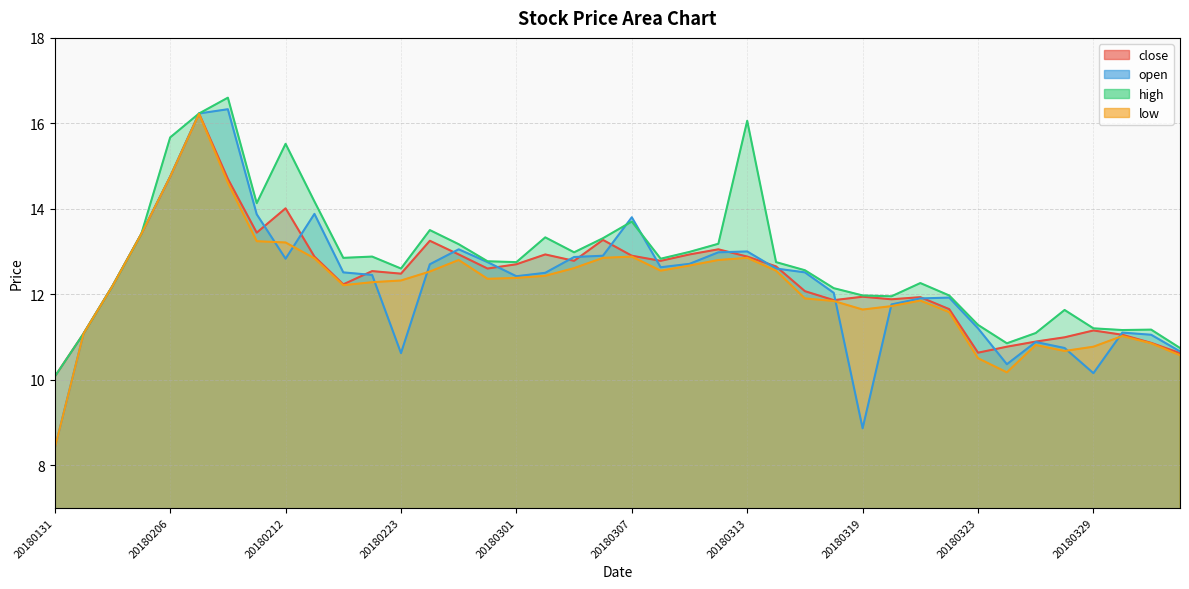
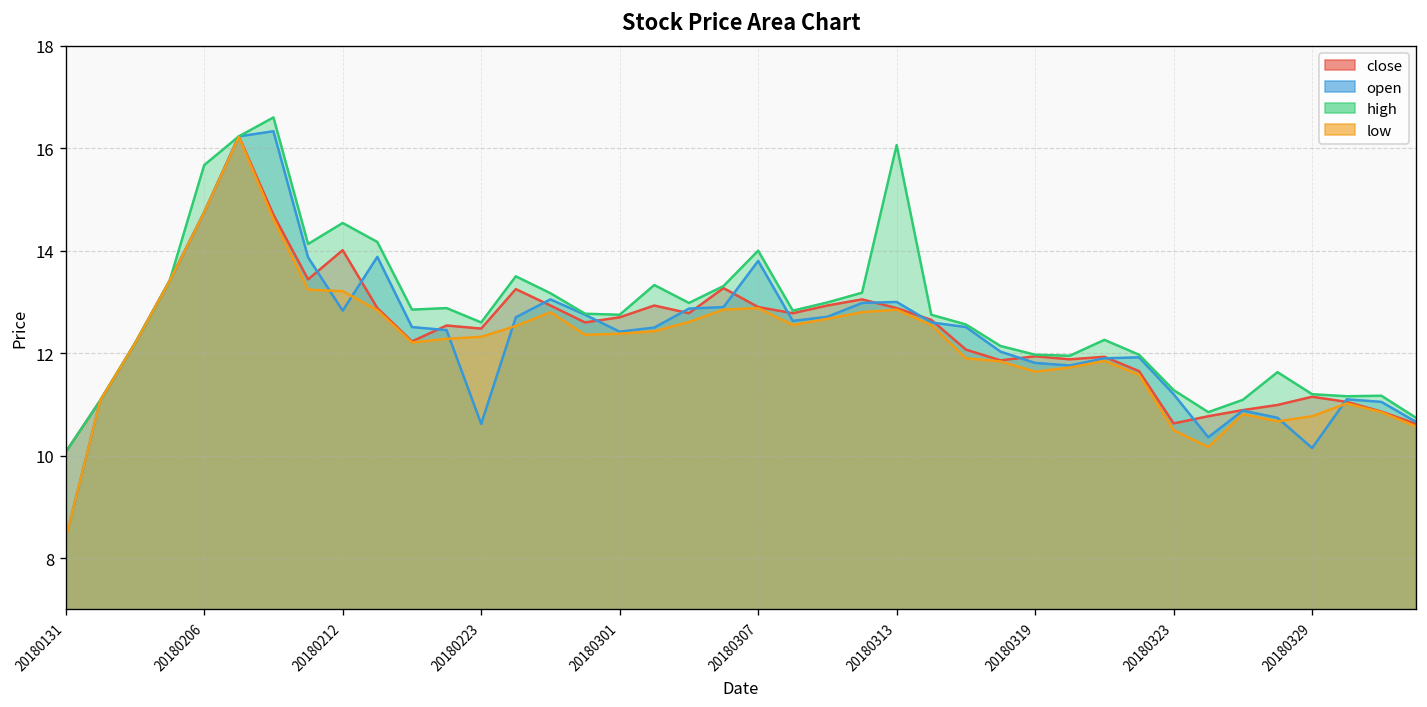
high, 20180212: 15.5 -> 14.5
high, 20180307: 13.7 -> 14.0
open, 20180319: 8.9 -> 11.8
